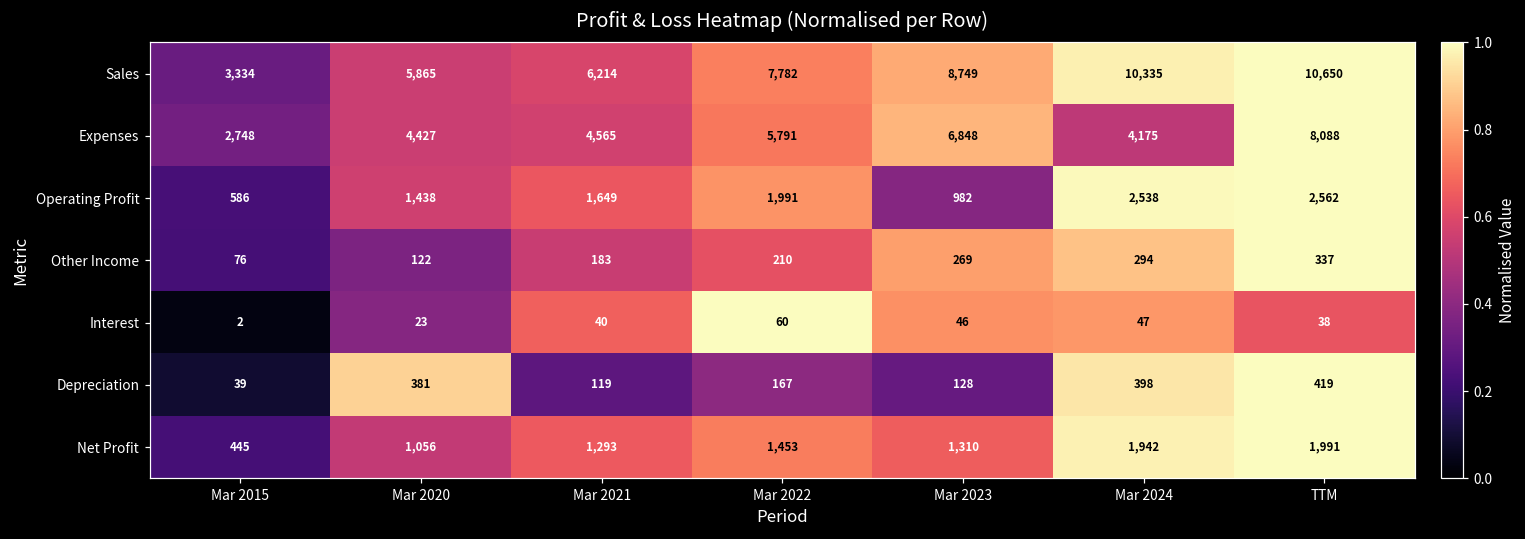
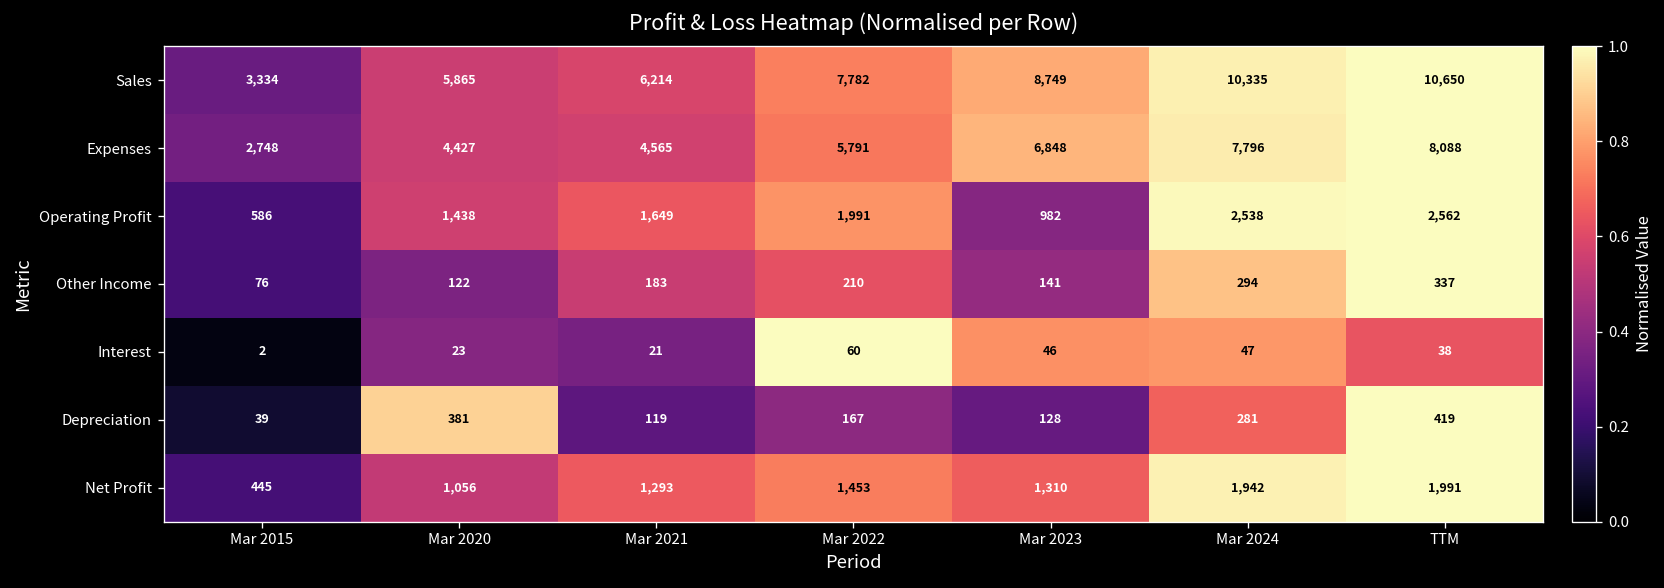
Expenses, Mar 2024: 4,175 -> 7,796
Other Income, Mar 2023: 269 -> 141
Interest, Mar 2021: 40 -> 21
Depreciation, Mar 2024: 398 -> 281
